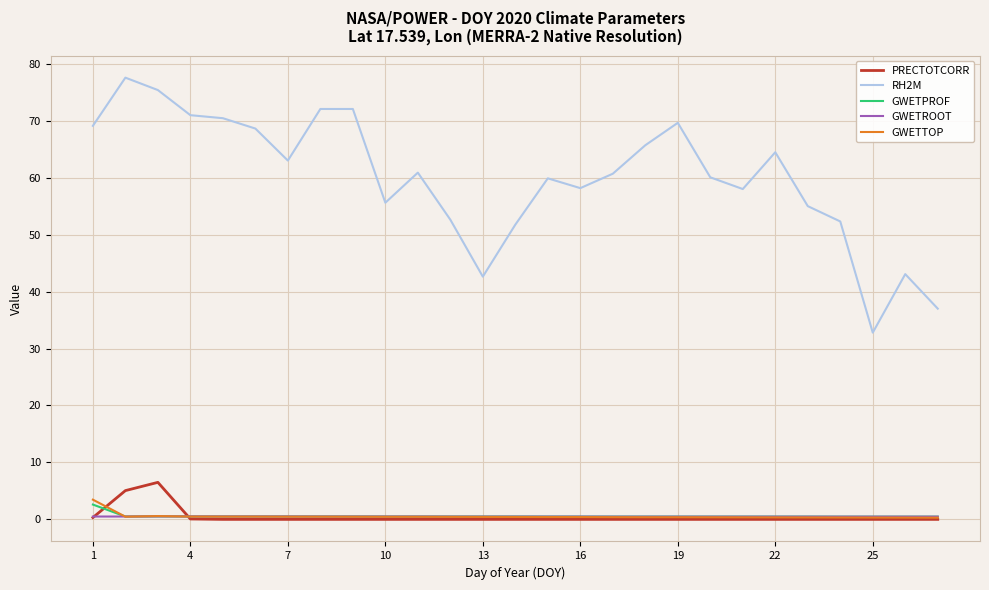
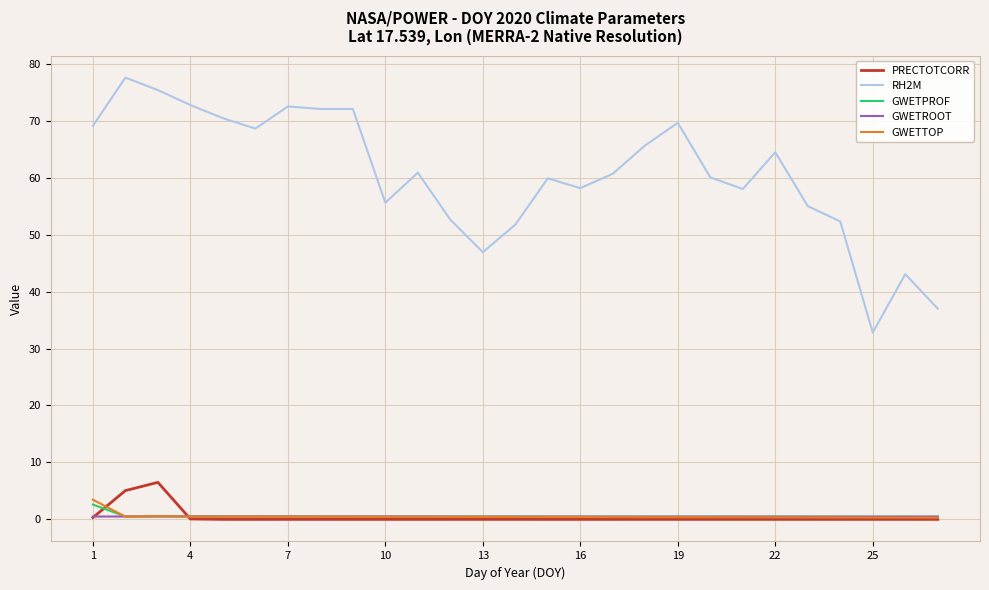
RH2M, 4: 71 -> 73
RH2M, 7: 63 -> 73
RH2M, 13: 43 -> 47
